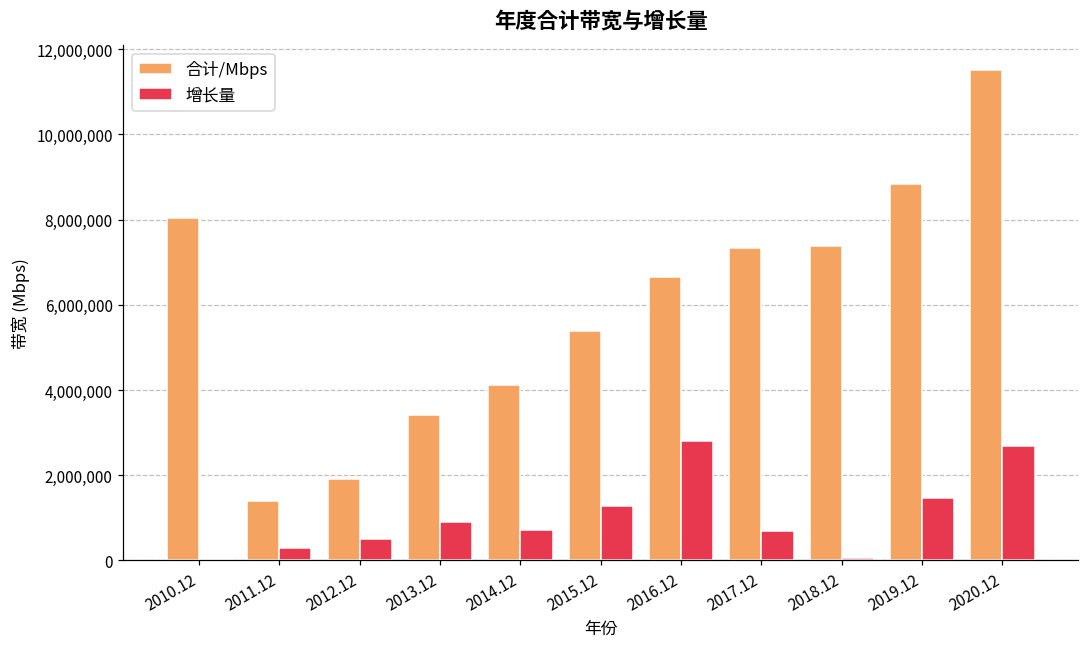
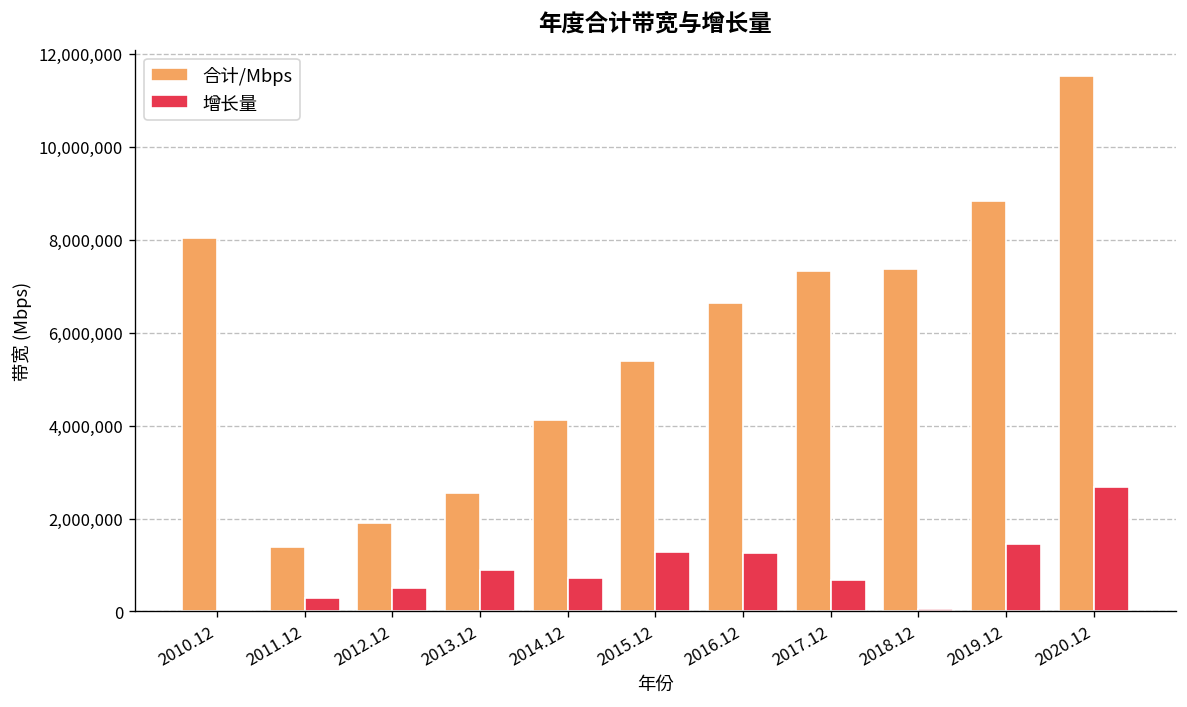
合计/Mbps, 2013.12: 3,400,000 -> 2,500,000
增长量, 2016.12: 2,800,000 -> 1,200,000
